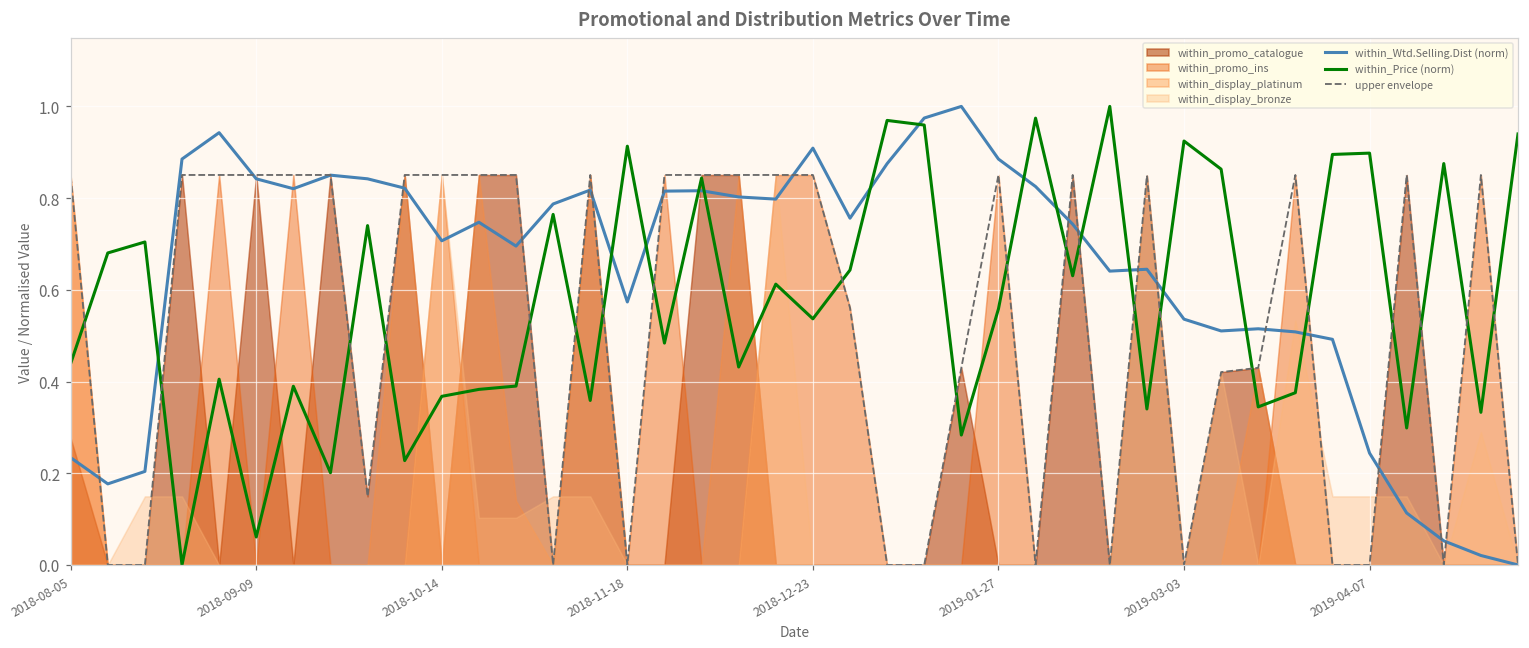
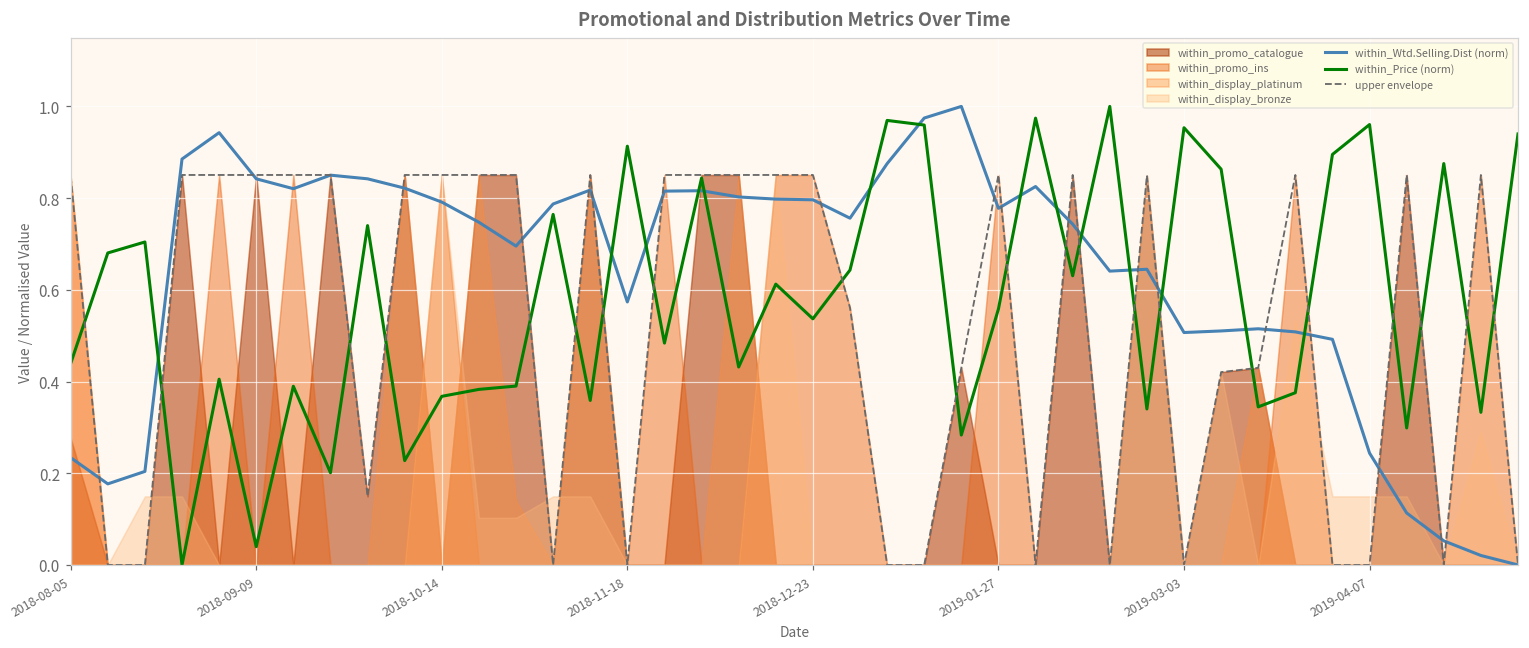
within_Price (norm), 2018-09-09: 0.06 -> 0.04
within_Wtd.Selling.Dist (norm), 2018-10-14: 0.71 -> 0.79
within_Wtd.Selling.Dist (norm), 2018-12-23: 0.91 -> 0.80
within_Wtd.Selling.Dist (norm), 2019-01-27: 0.89 -> 0.78
within_Wtd.Selling.Dist (norm), 2019-03-03: 0.54 -> 0.51
within_Price (norm), 2019-03-03: 0.92 -> 0.95
within_Price (norm), 2019-04-07: 0.90 -> 0.96
